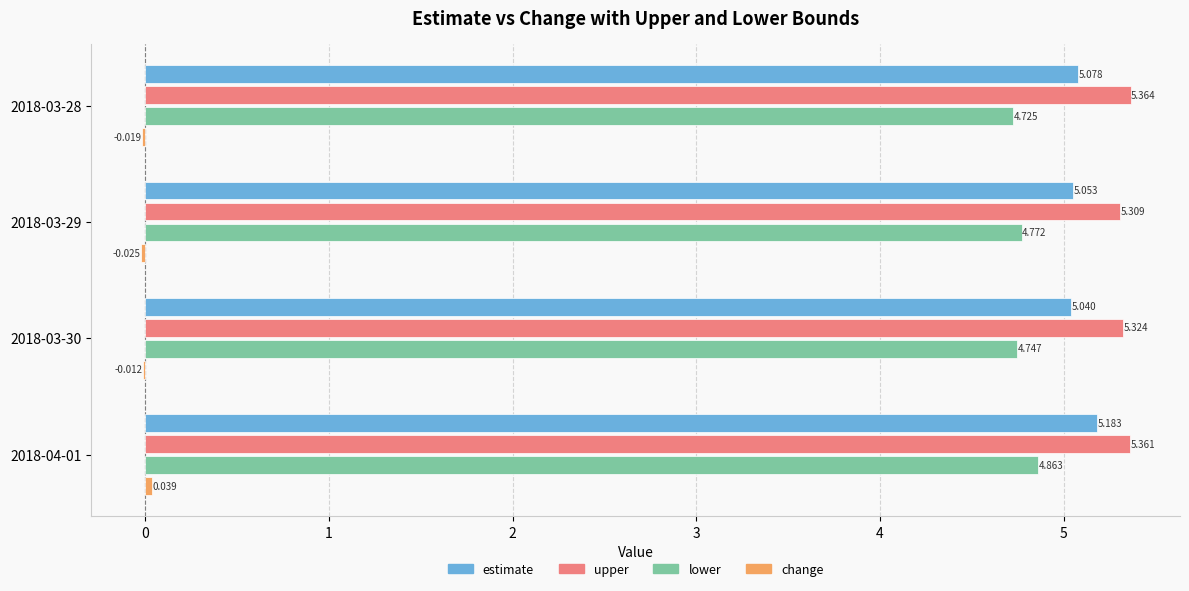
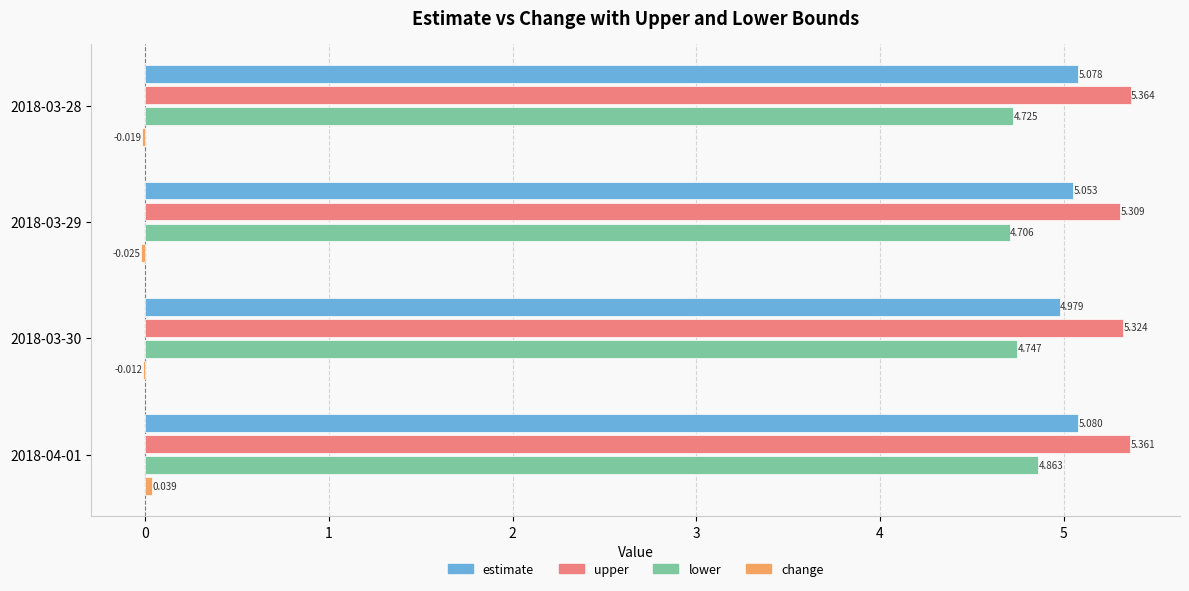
lower, 2018-03-29: 4.772 -> 4.706
estimate, 2018-03-30: 5.040 -> 4.979
estimate, 2018-04-01: 5.183 -> 5.080
